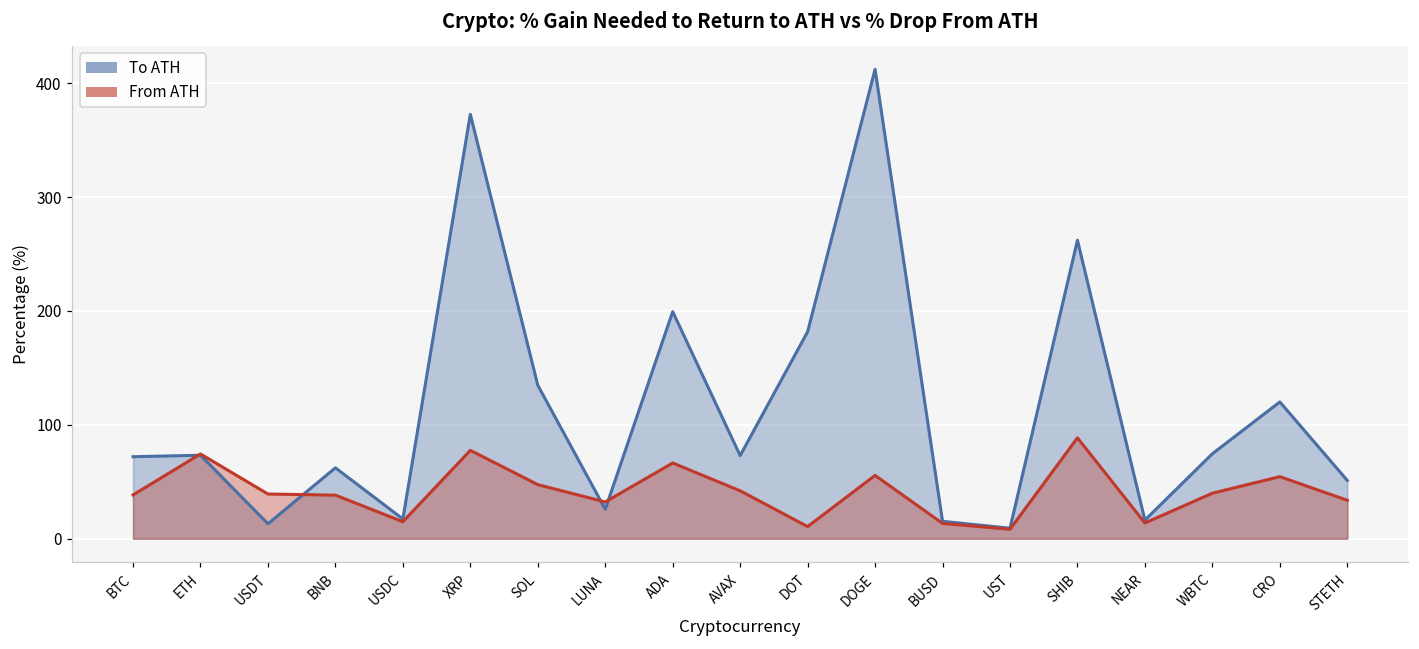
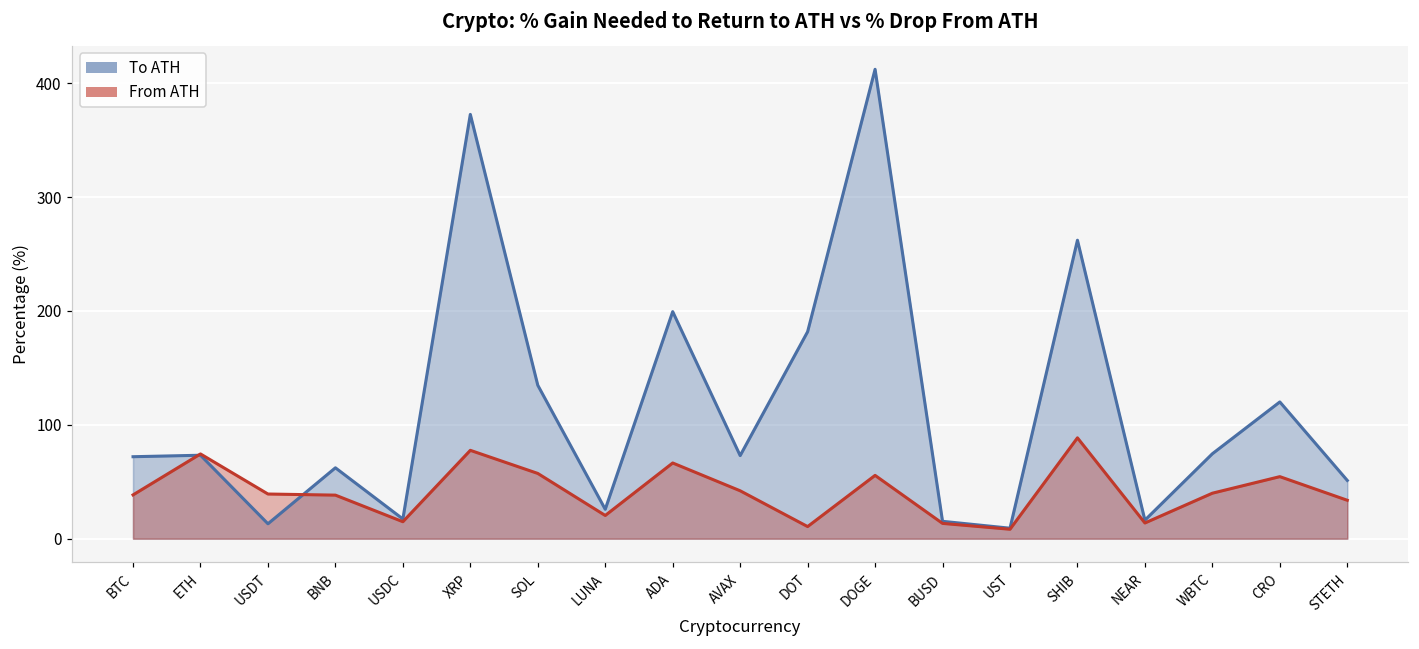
From ATH, SOL: 47 -> 57
From ATH, LUNA: 32 -> 20
